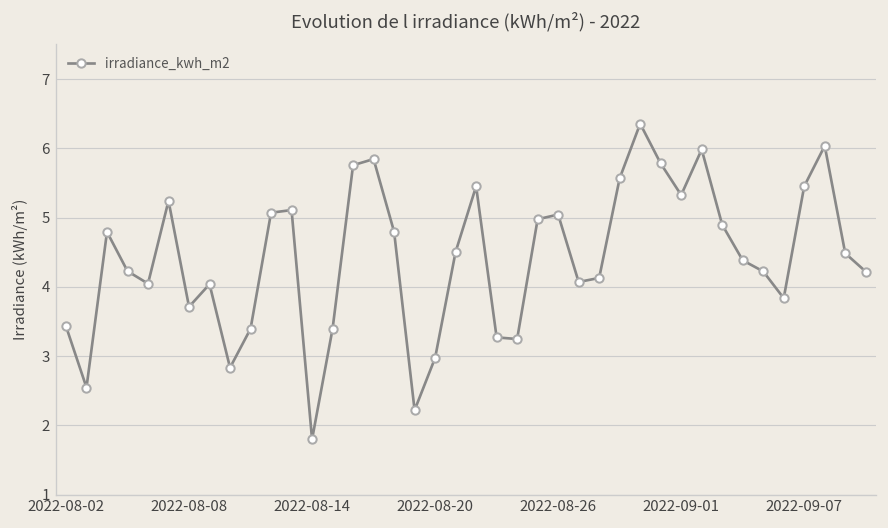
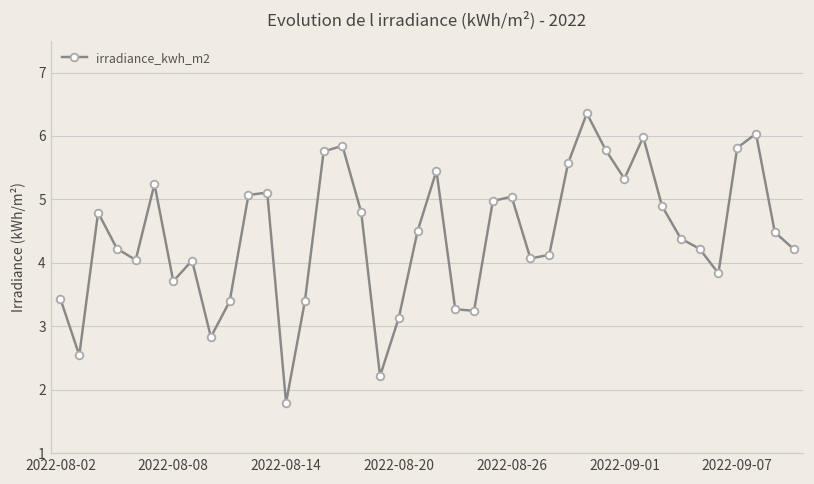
2022-08-20: 3.0 -> 3.1
2022-09-07: 5.5 -> 5.8
